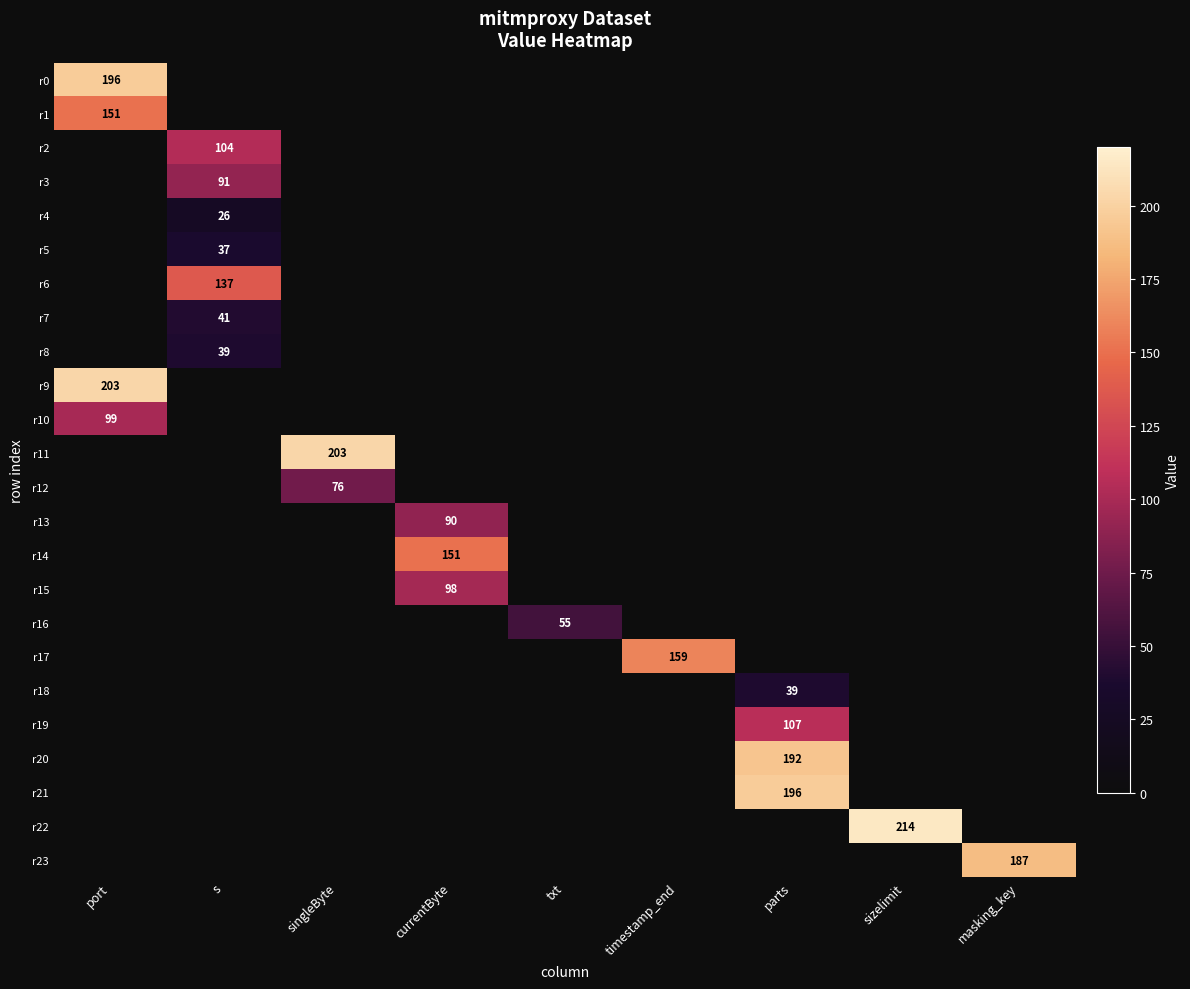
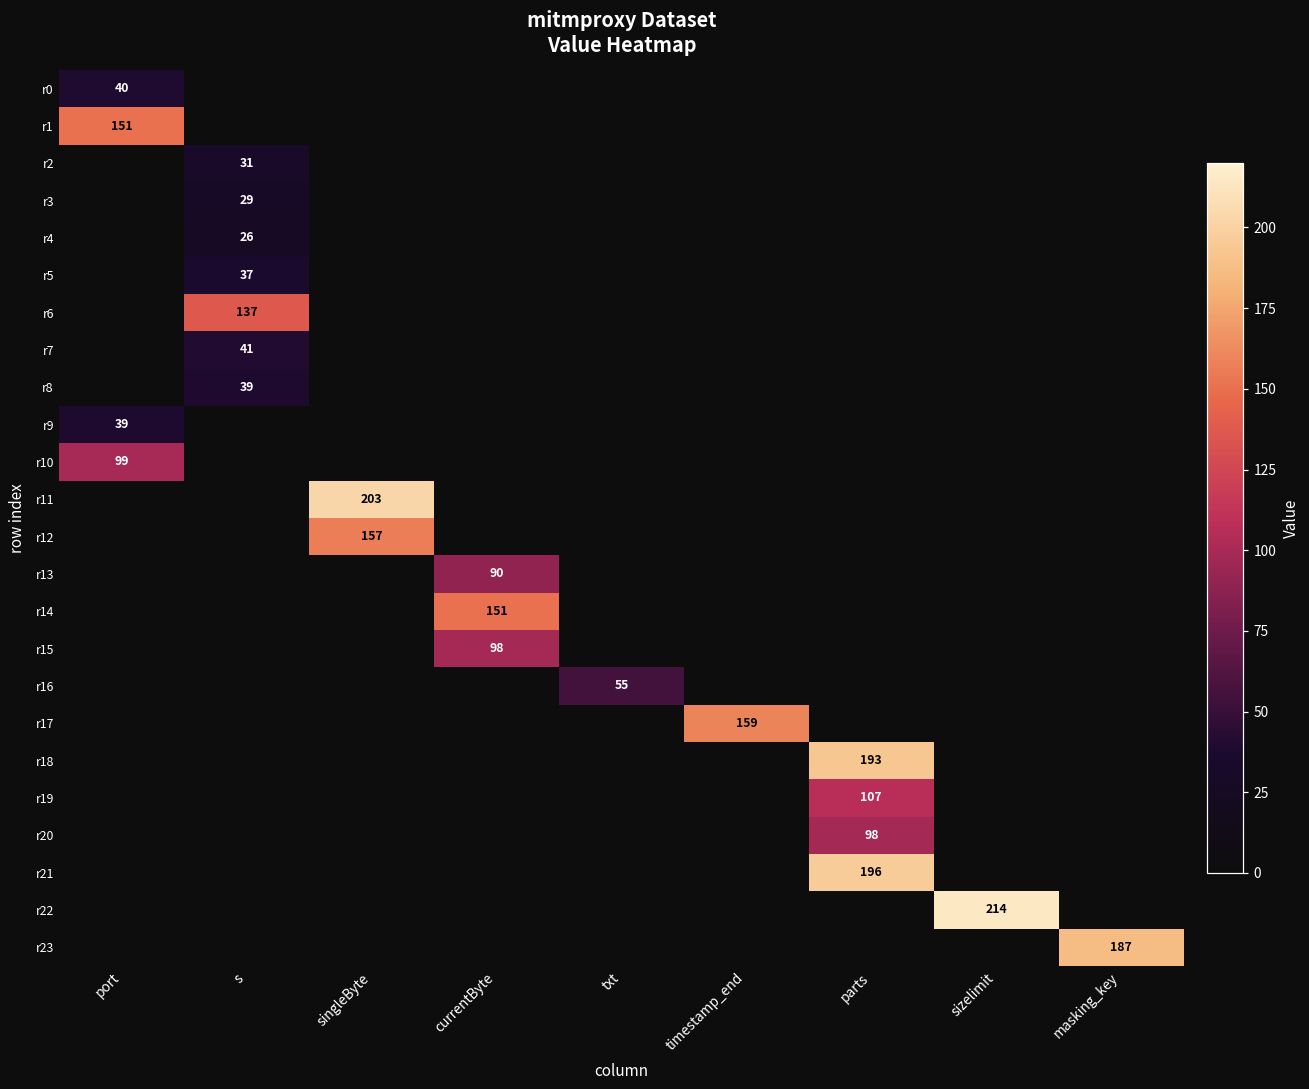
r0, port: 196 -> 40
r2, s: 104 -> 31
r3, s: 91 -> 29
r9, port: 203 -> 39
r12, singleByte: 76 -> 157
r18, parts: 39 -> 193
r20, parts: 192 -> 98
